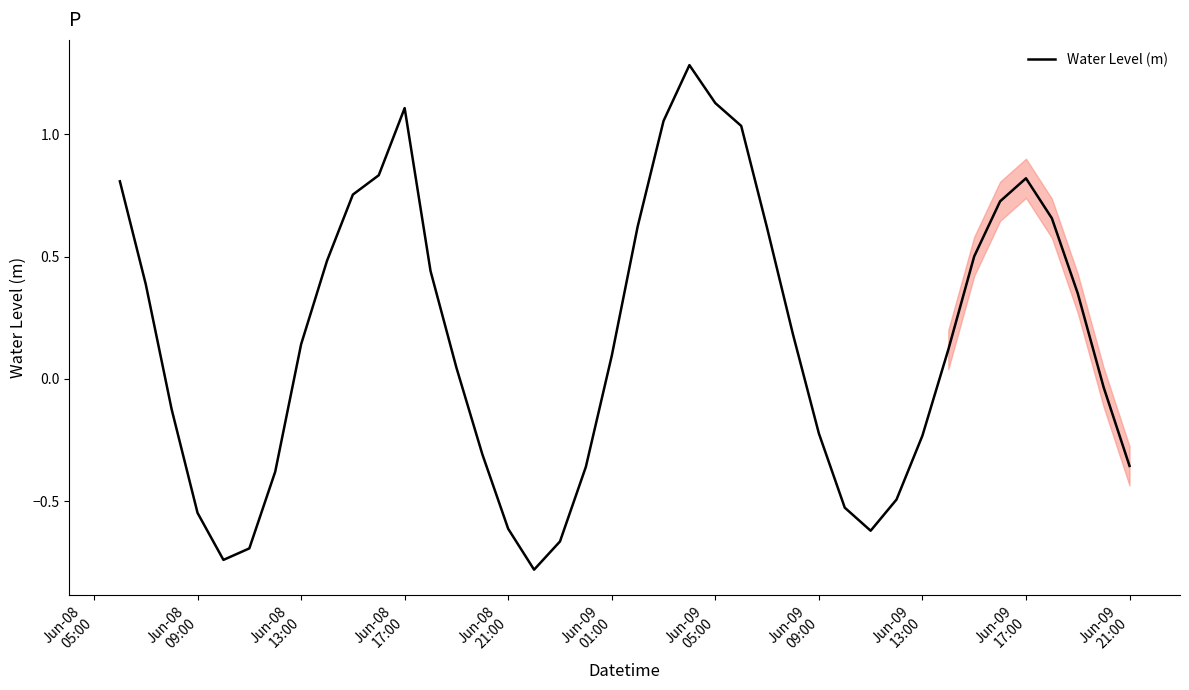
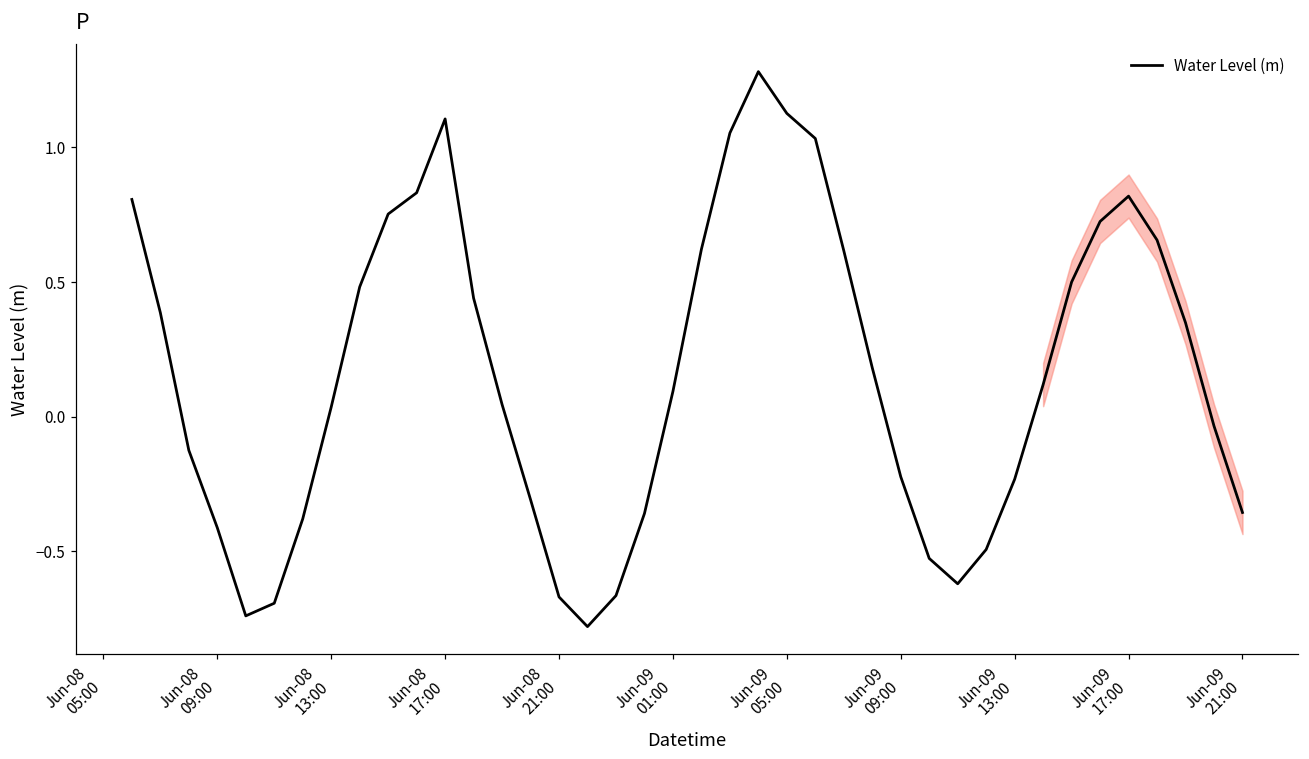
Water Level (m), Jun-08 09:00: -0.55 -> -0.41
Water Level (m), Jun-08 13:00: 0.14 -> 0.04
Water Level (m), Jun-08 21:00: -0.61 -> -0.67
